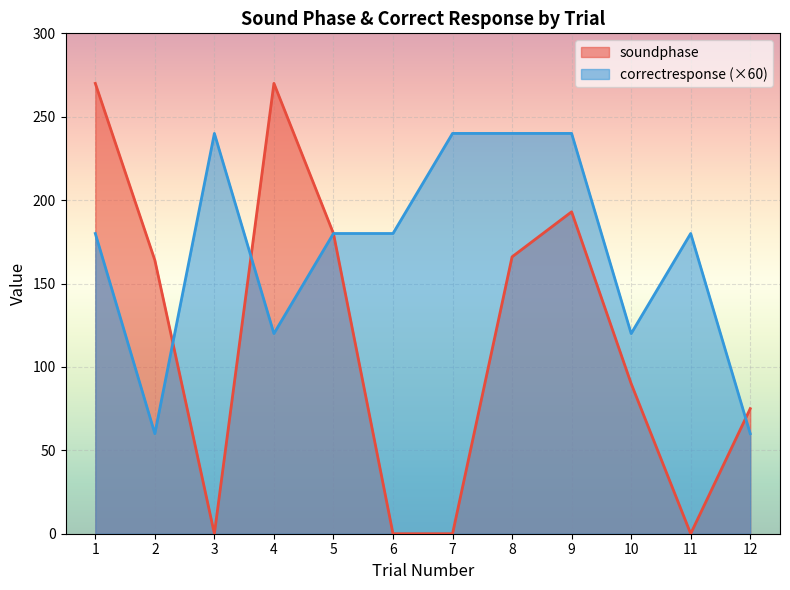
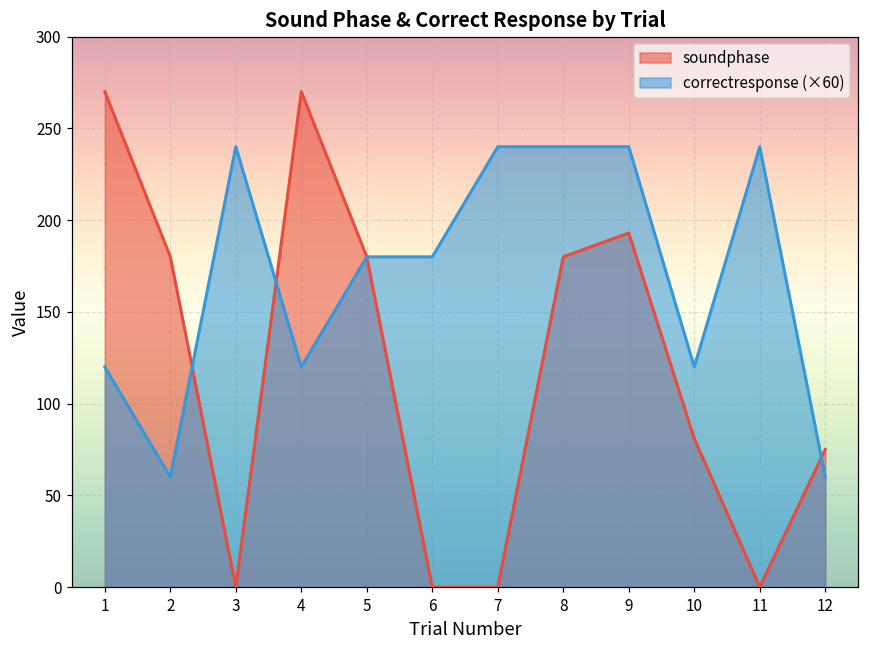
correctresponse (×60), 1: 180 -> 120
soundphase, 2: 164 -> 180
soundphase, 8: 166 -> 180
soundphase, 10: 90 -> 81
correctresponse (×60), 11: 180 -> 240
